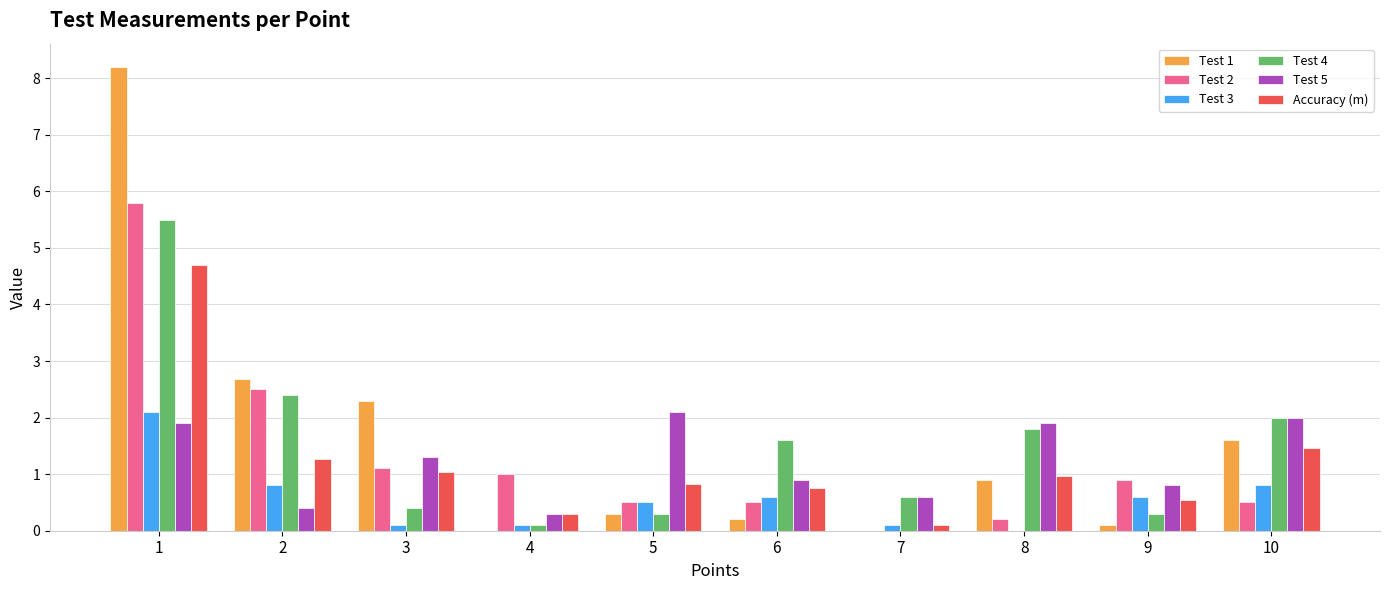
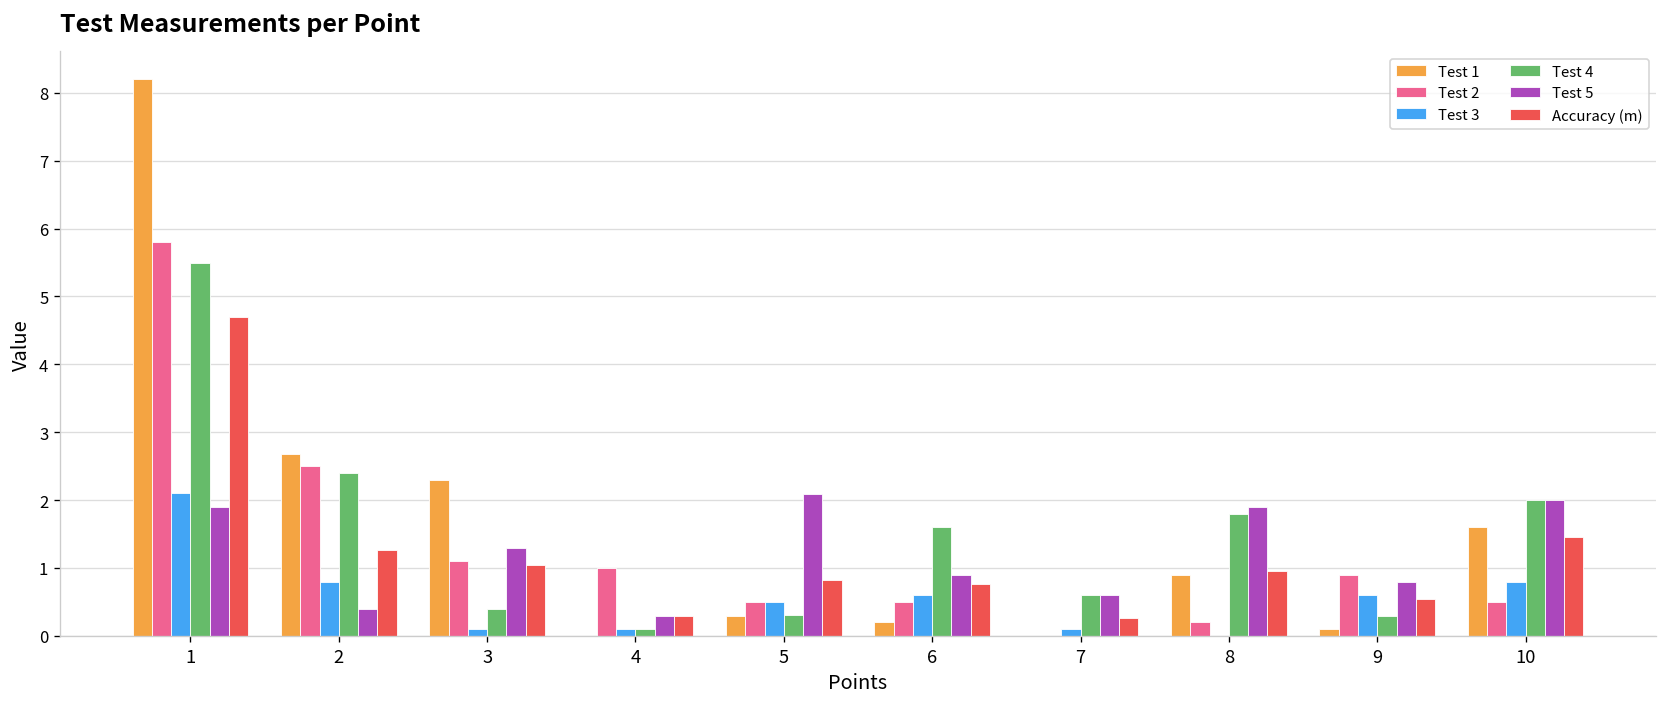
Accuracy (m), 7: 0.1 -> 0.3
